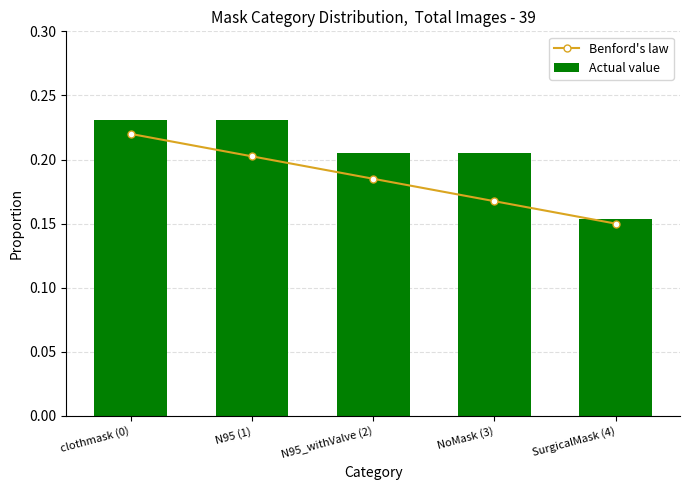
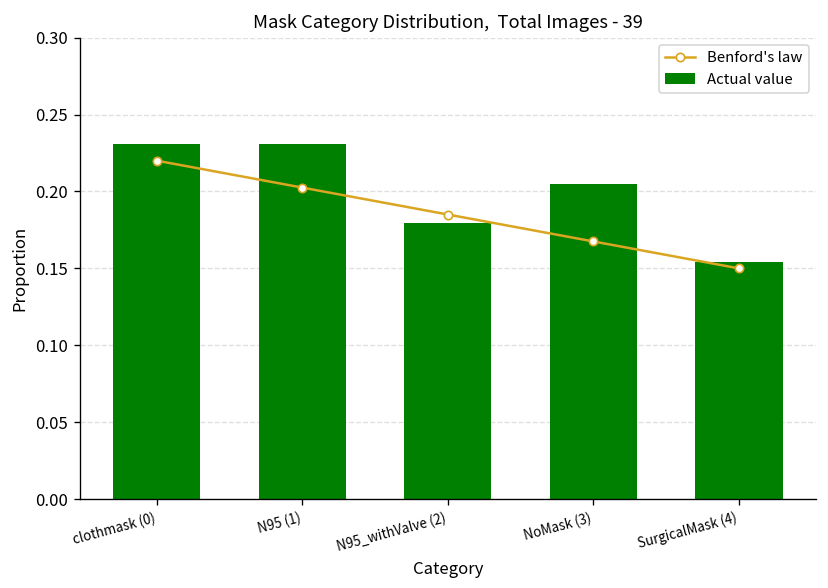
Actual value, N95_withValve (2): 0.205 -> 0.179
